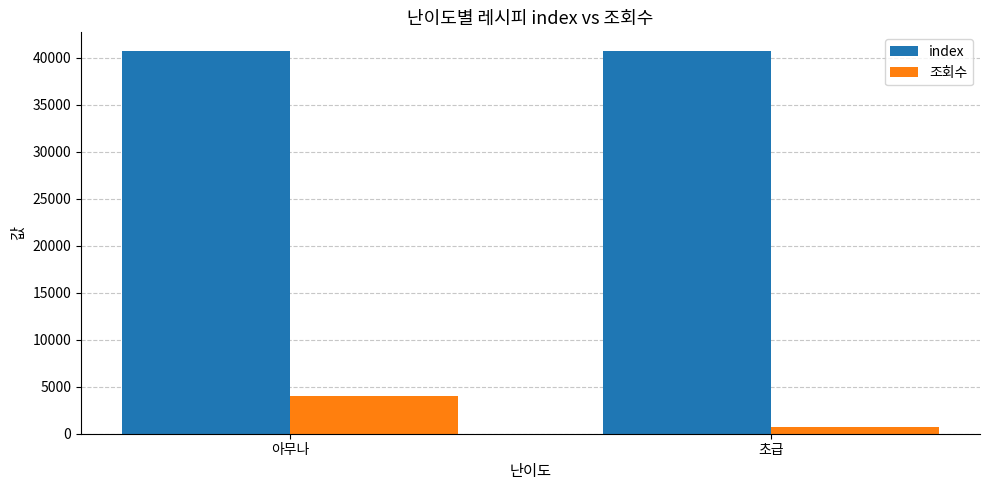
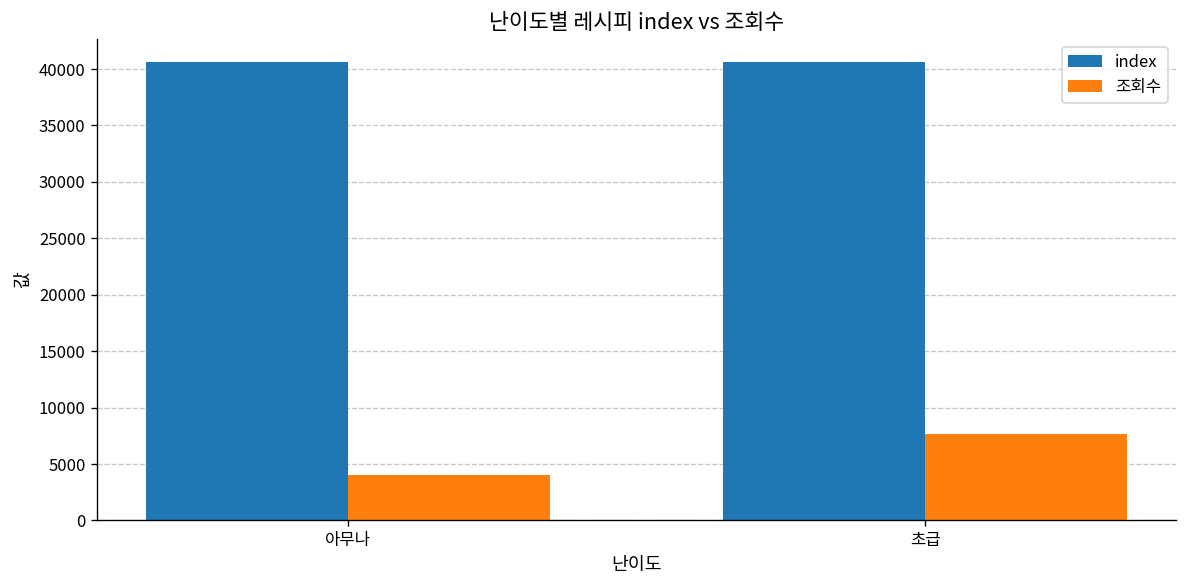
조회수, 초급: 1000 -> 8000
